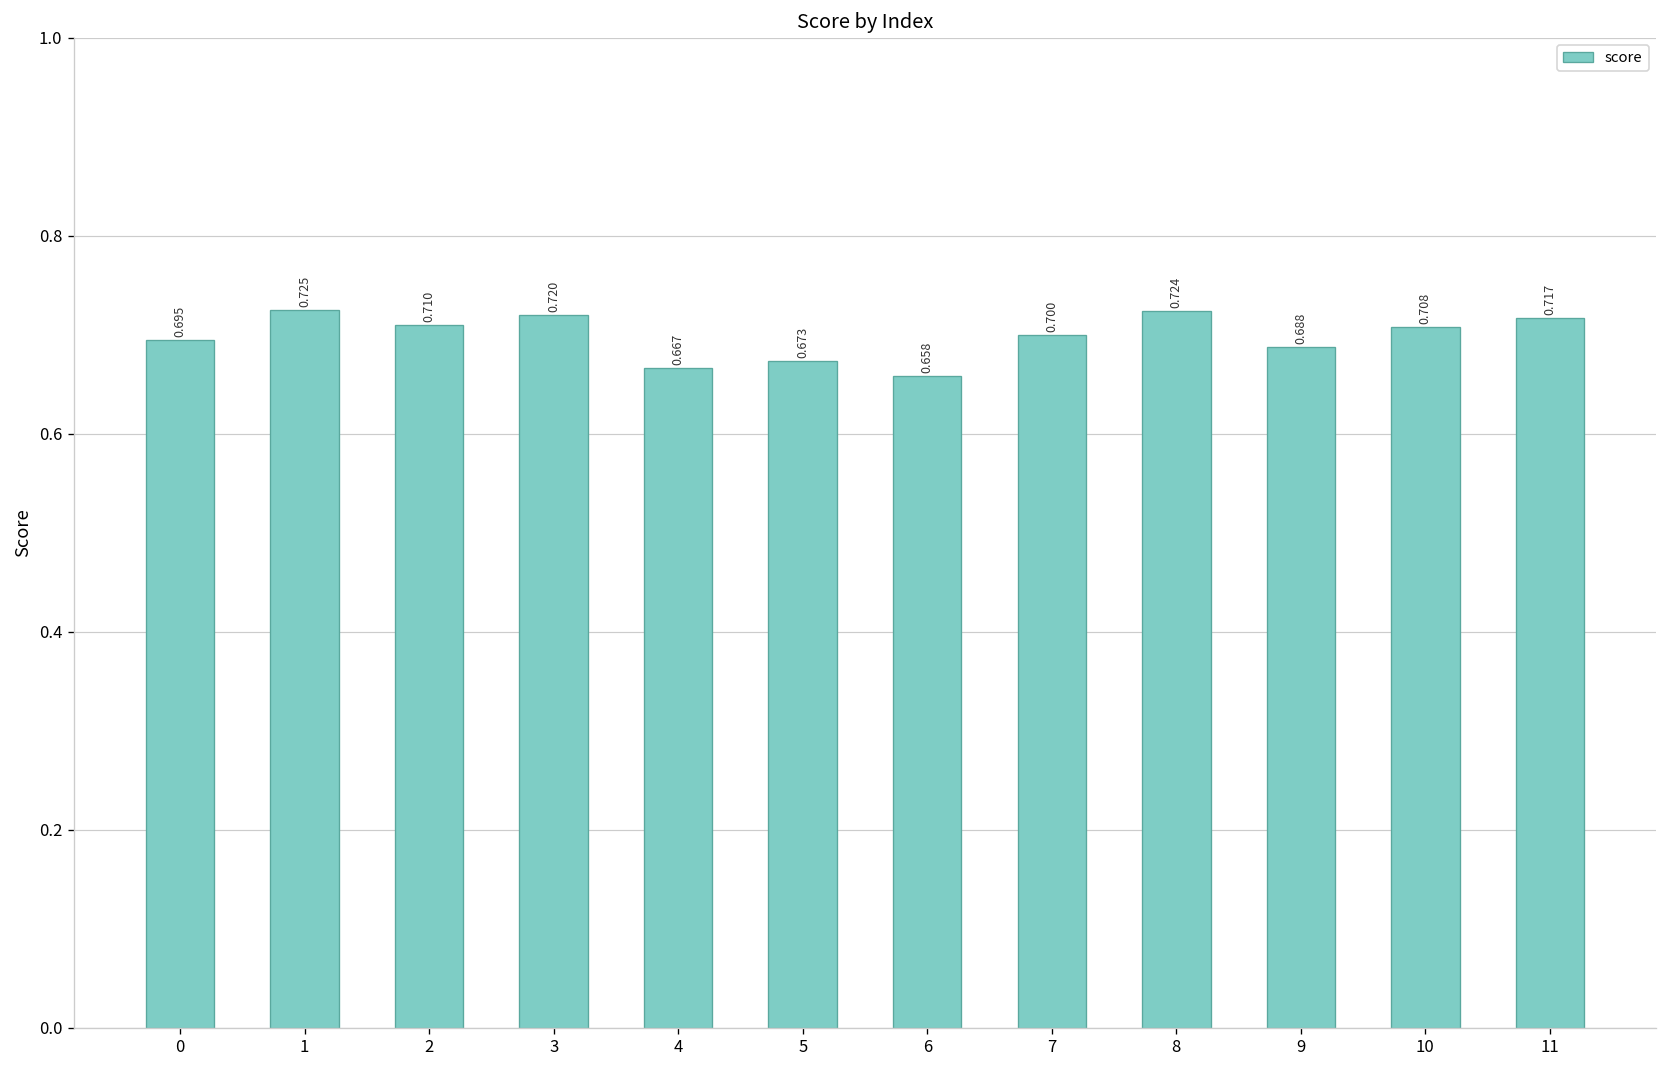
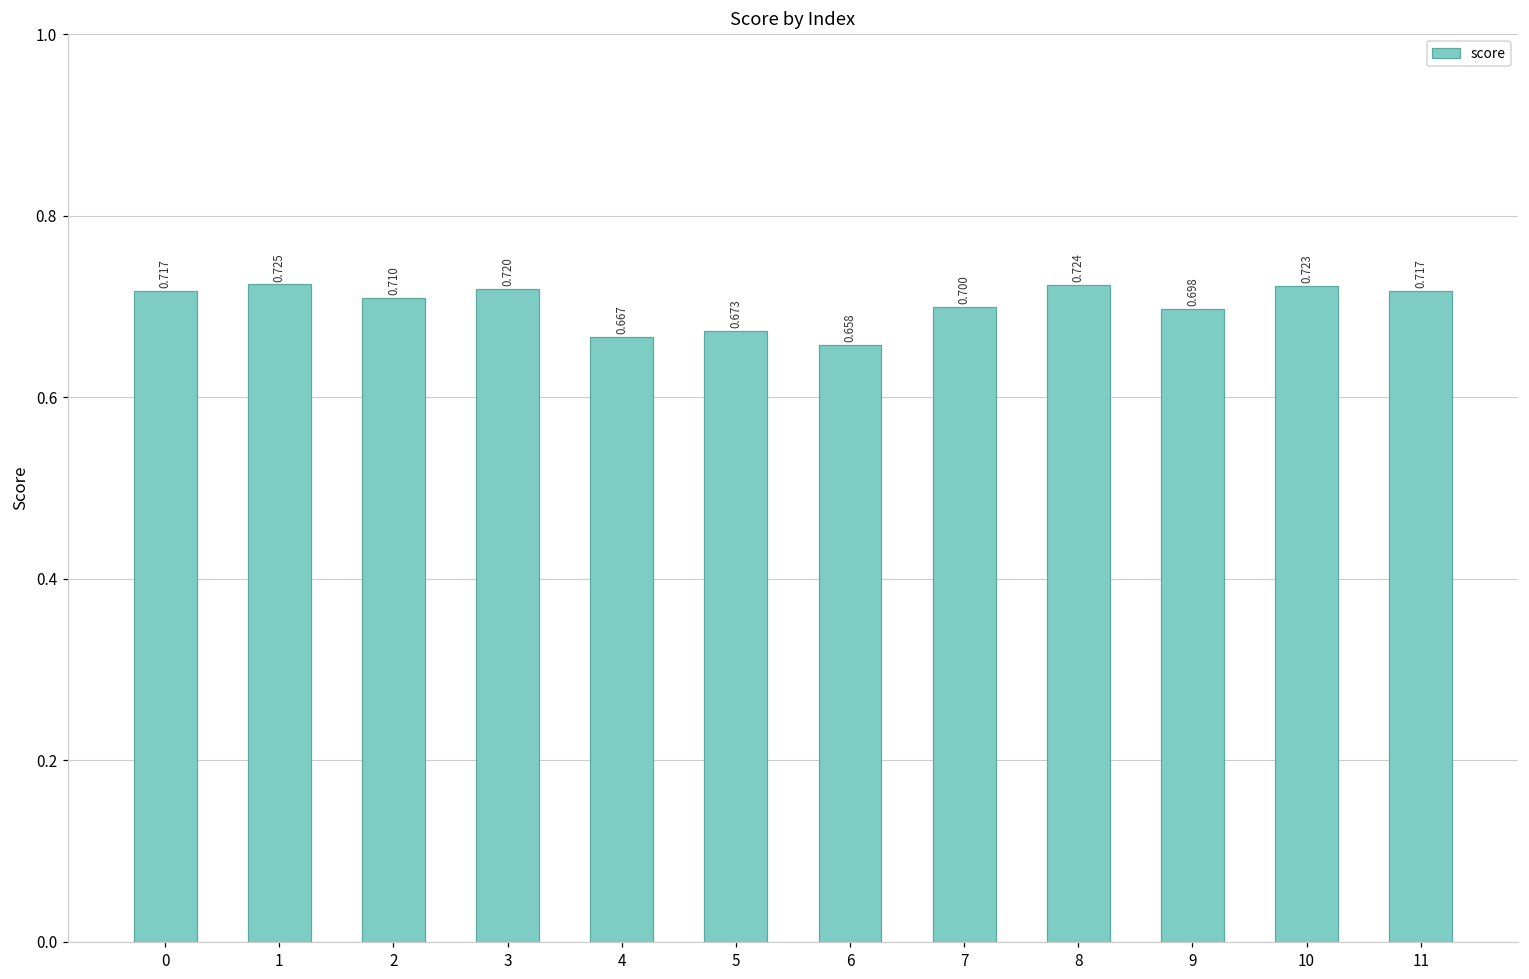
0: 0.695 -> 0.717
9: 0.688 -> 0.698
10: 0.708 -> 0.723
